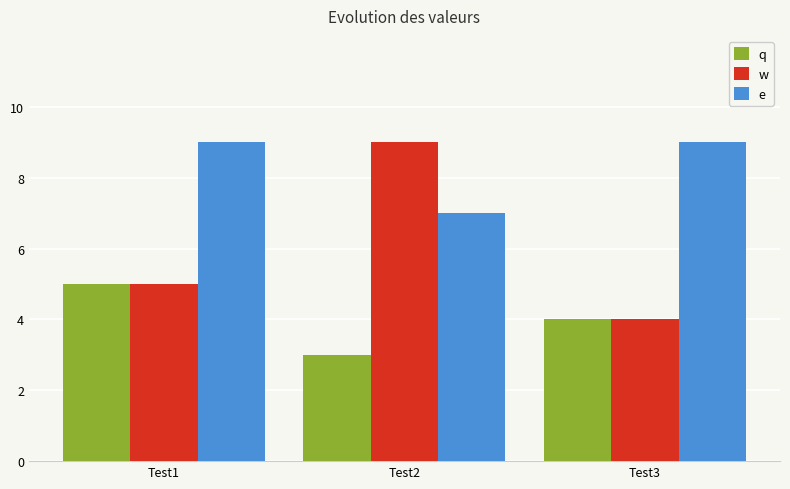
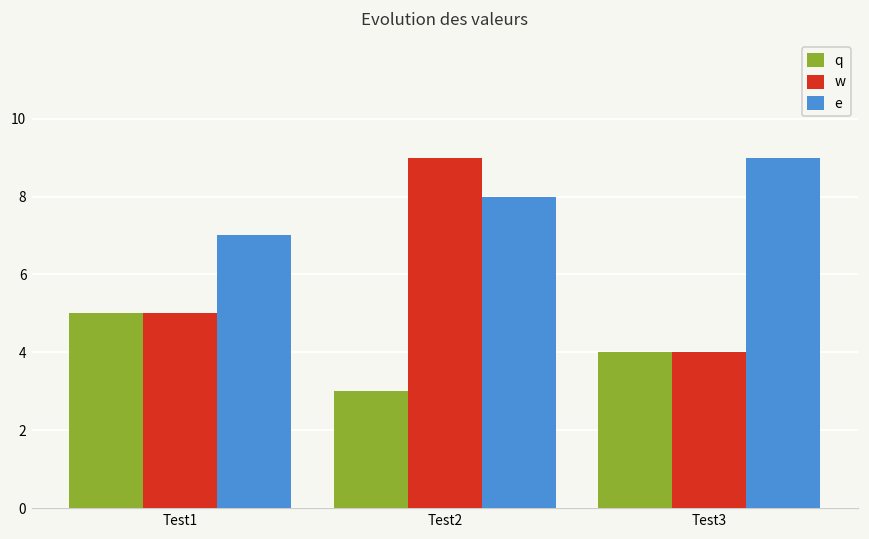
e, Test1: 9 -> 7
e, Test2: 7 -> 8
